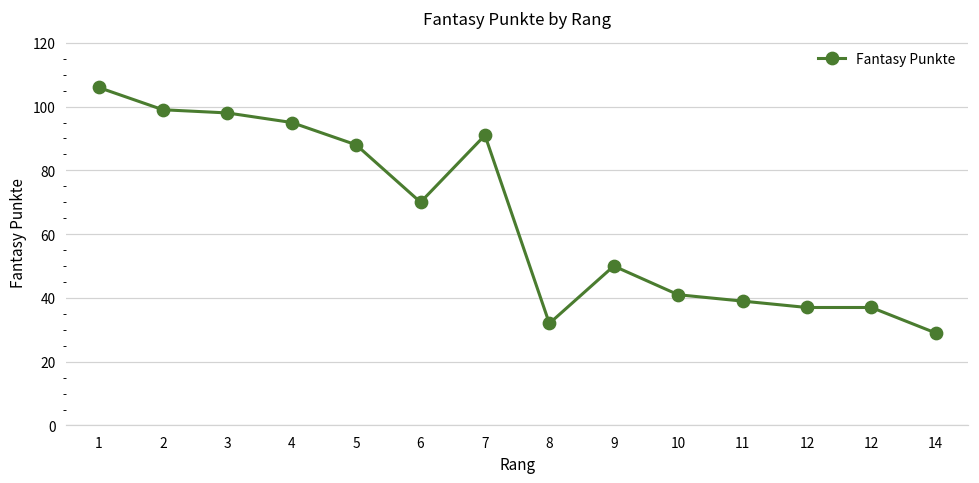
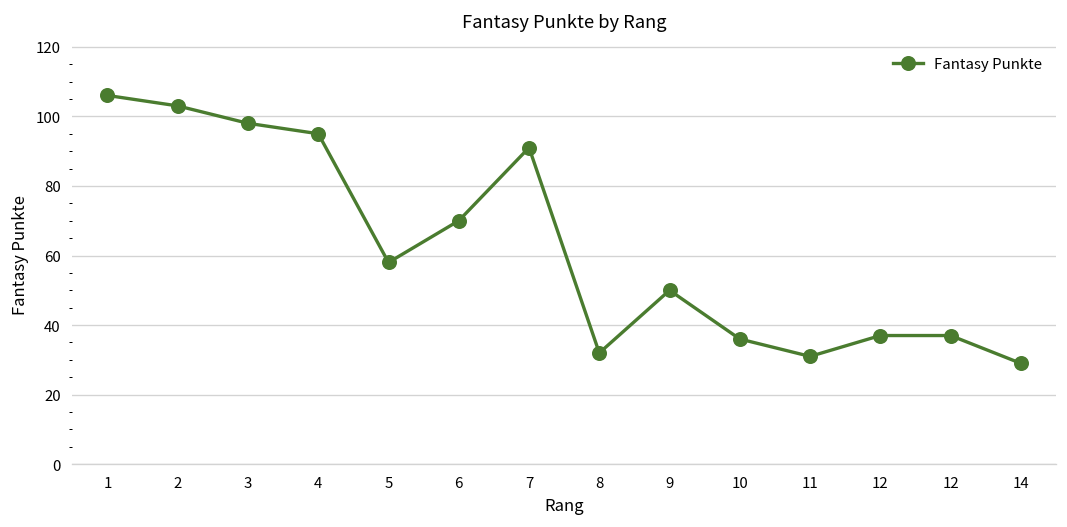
2: 99 -> 103
5: 88 -> 58
10: 41 -> 36
11: 39 -> 31
